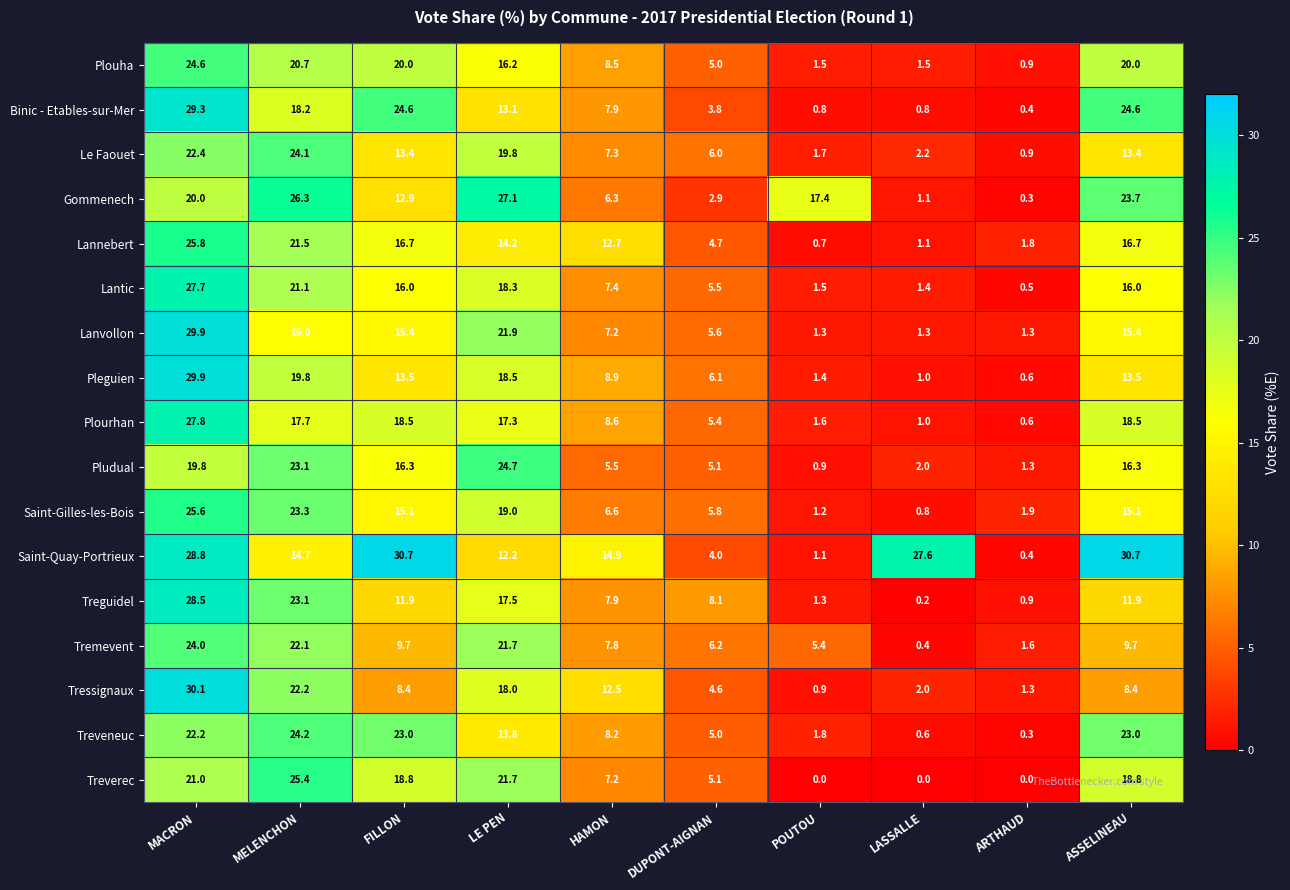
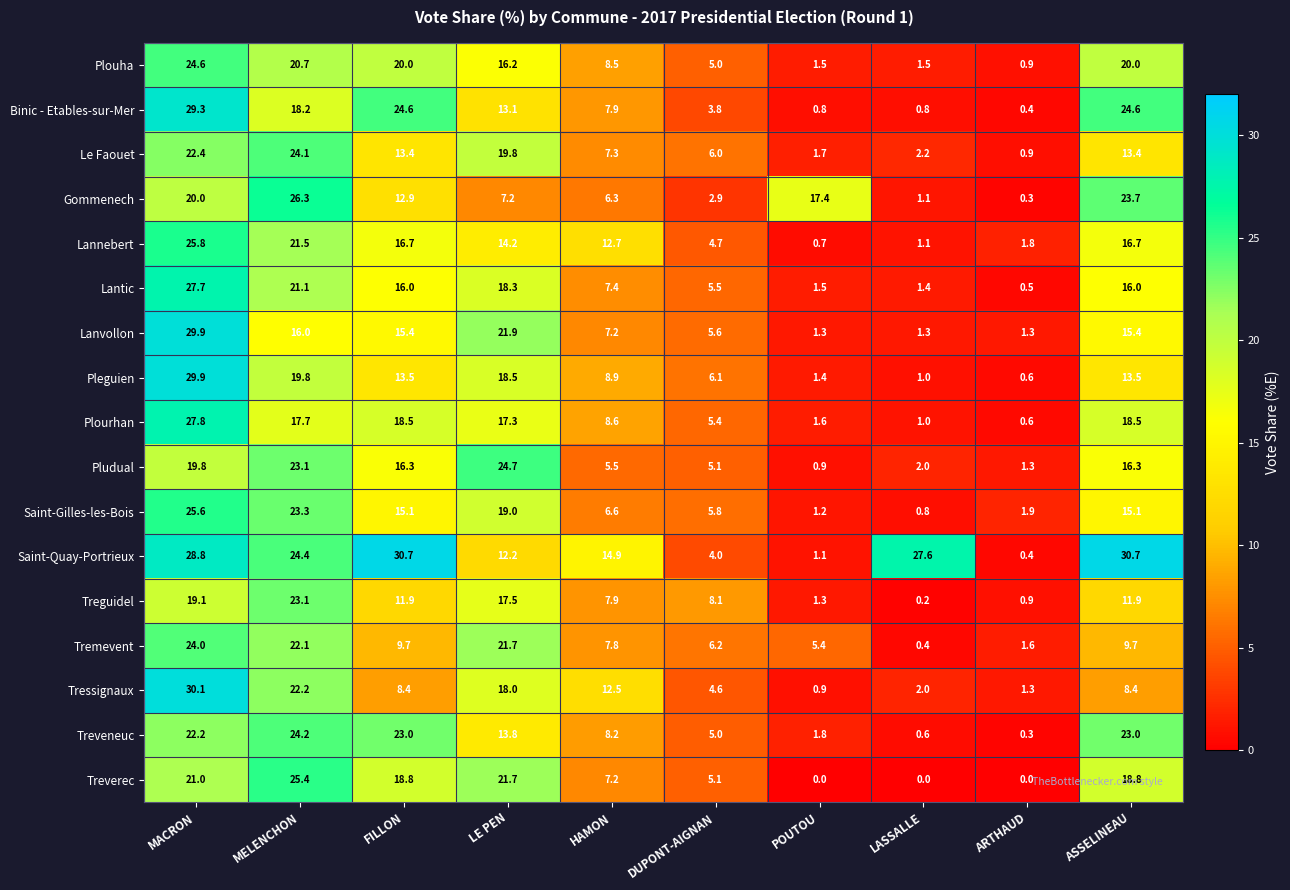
Gommenech, LE PEN: 27.1 -> 7.2
Saint-Quay-Portrieux, MELENCHON: 14.7 -> 24.4
Treguidel, MACRON: 28.5 -> 19.1
